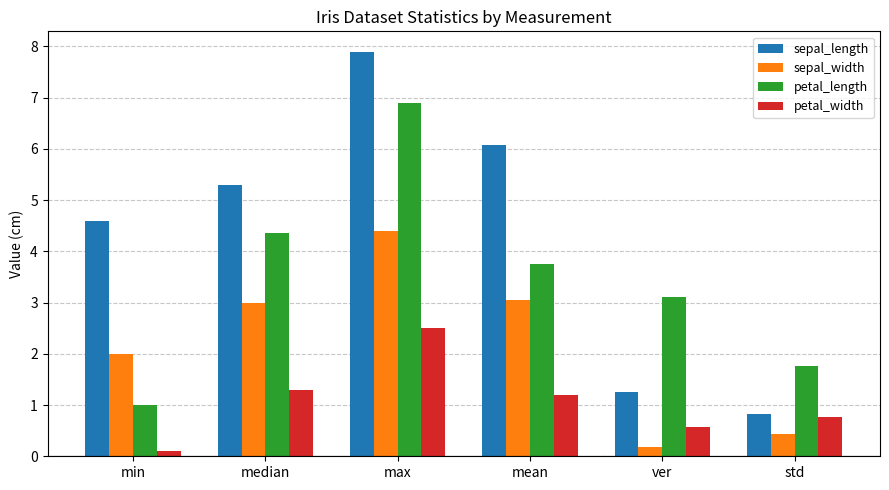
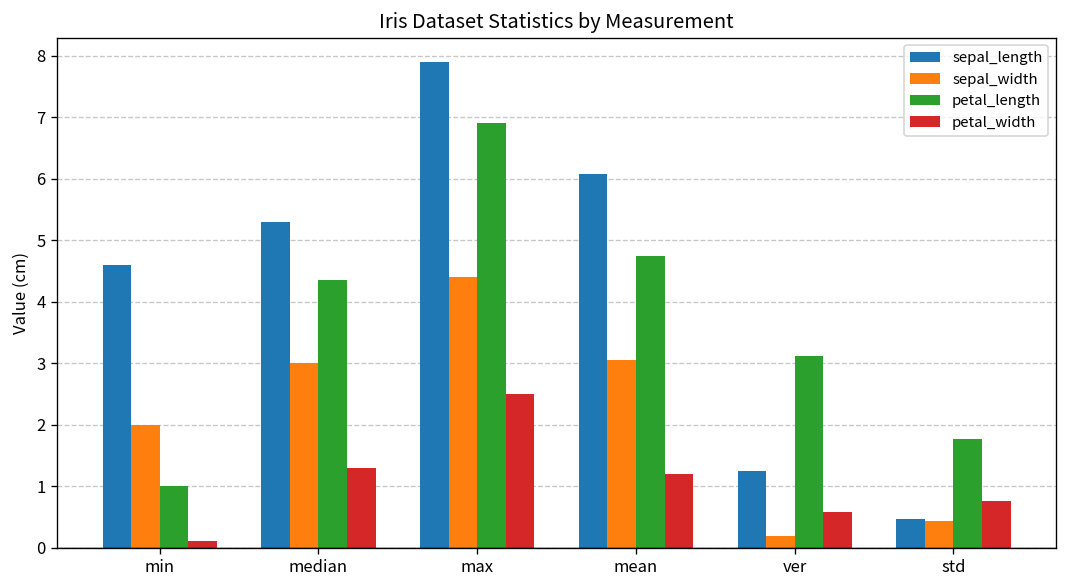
petal_length, mean: 3.8 -> 4.7
sepal_length, std: 0.8 -> 0.5
